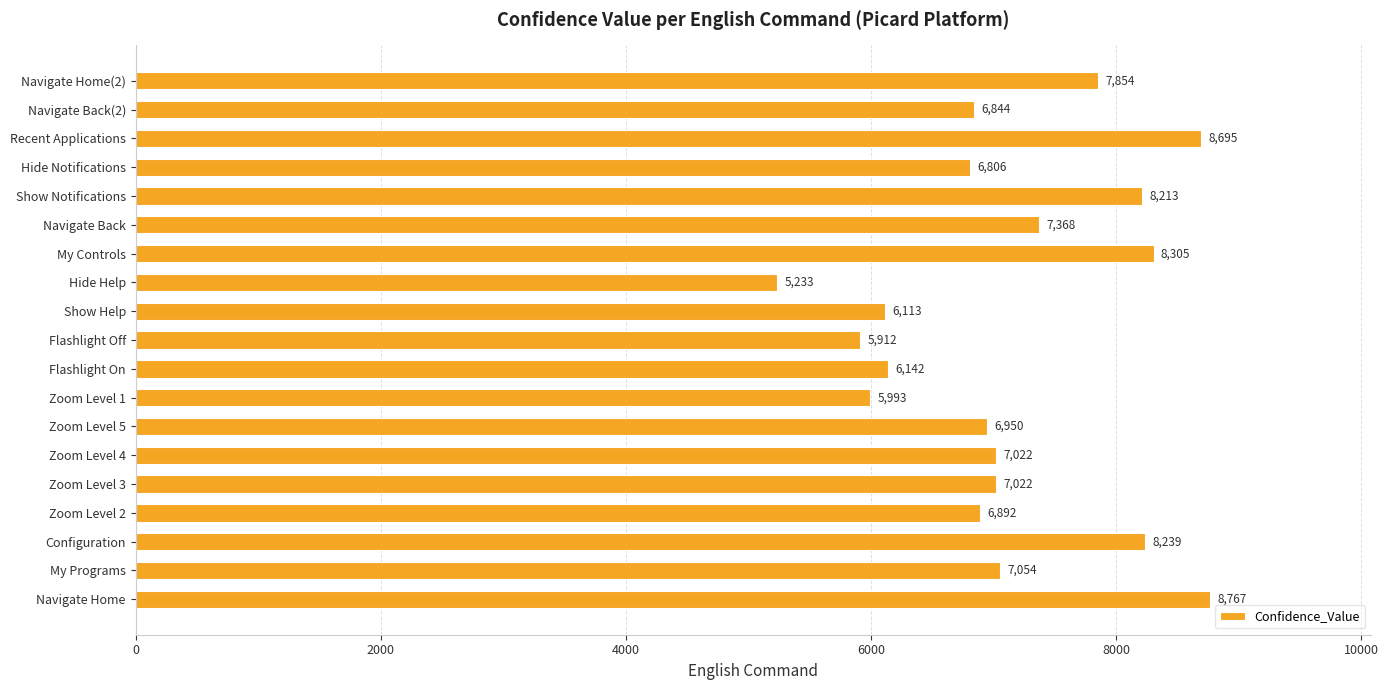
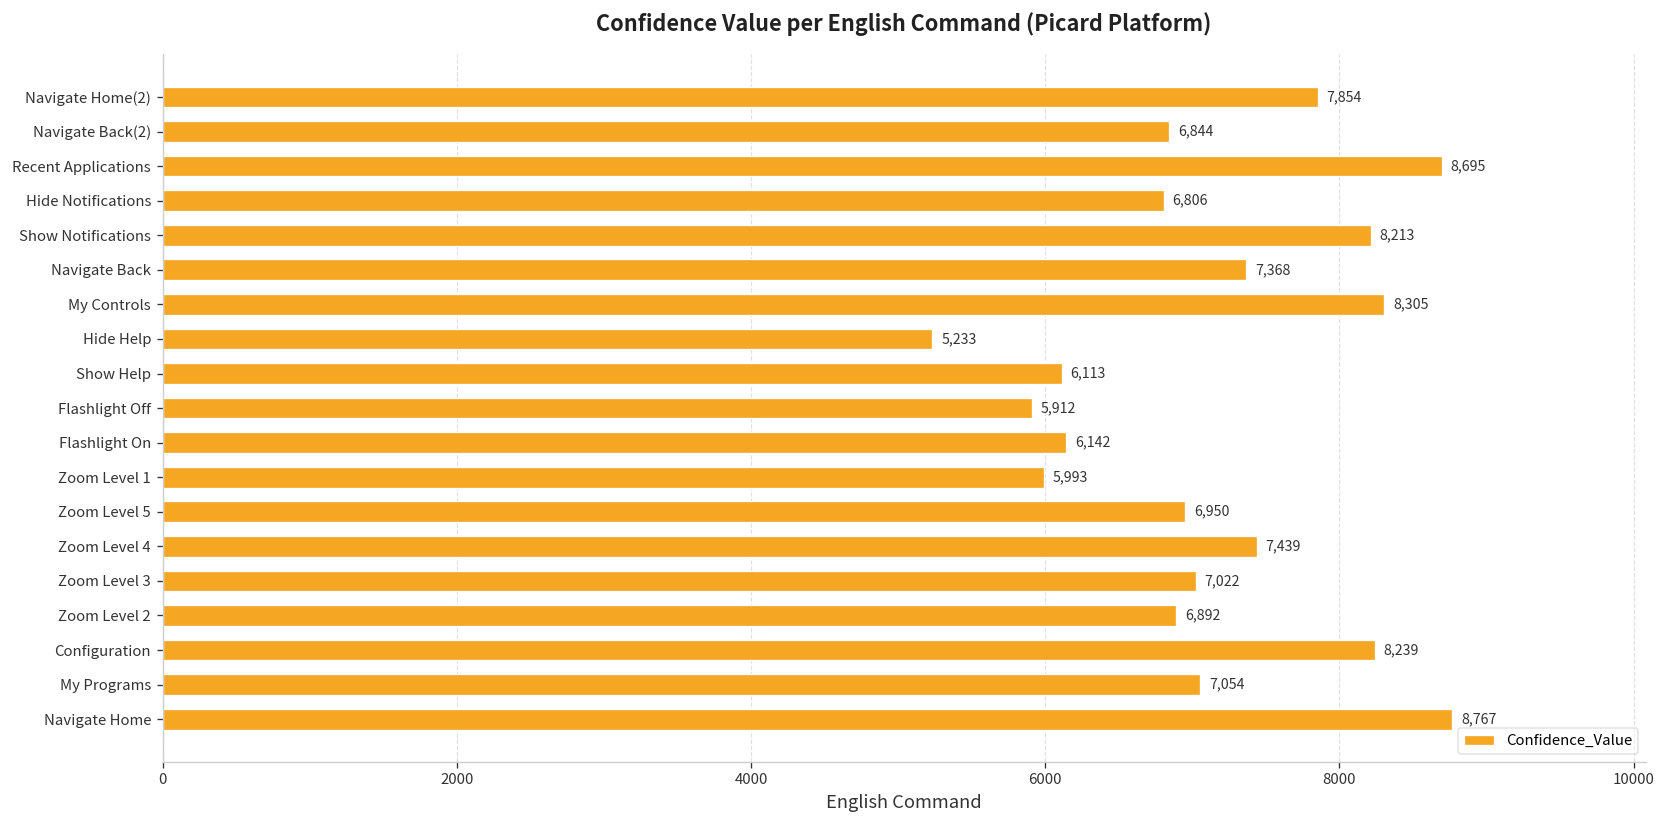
Zoom Level 4: 7,022 -> 7,439
